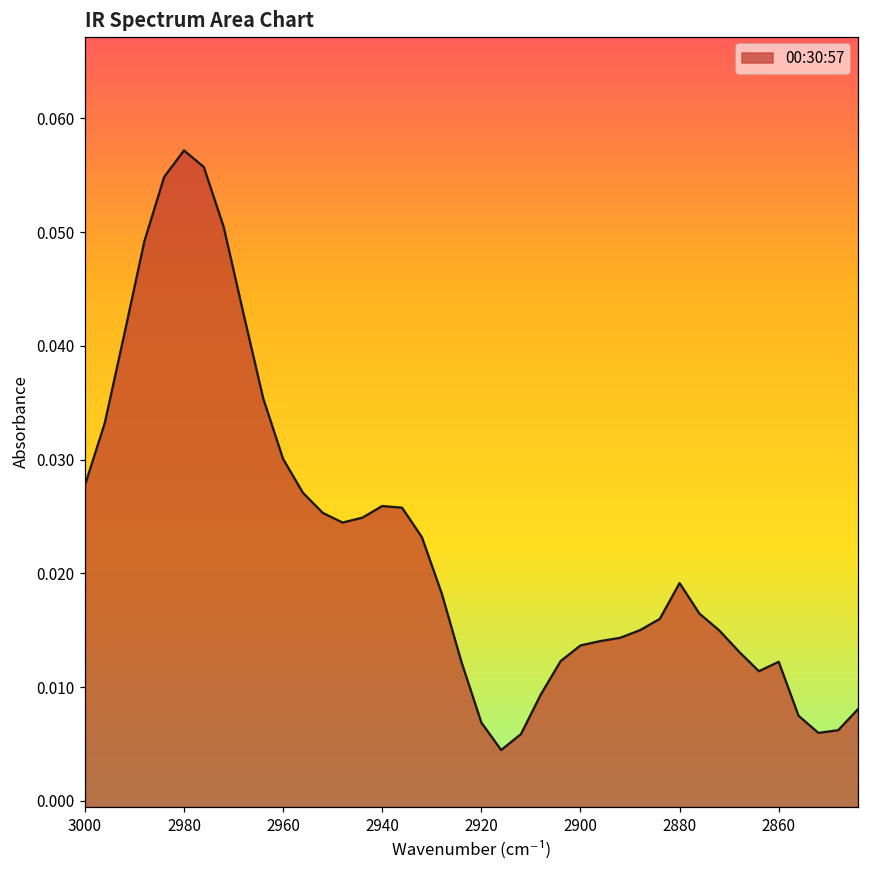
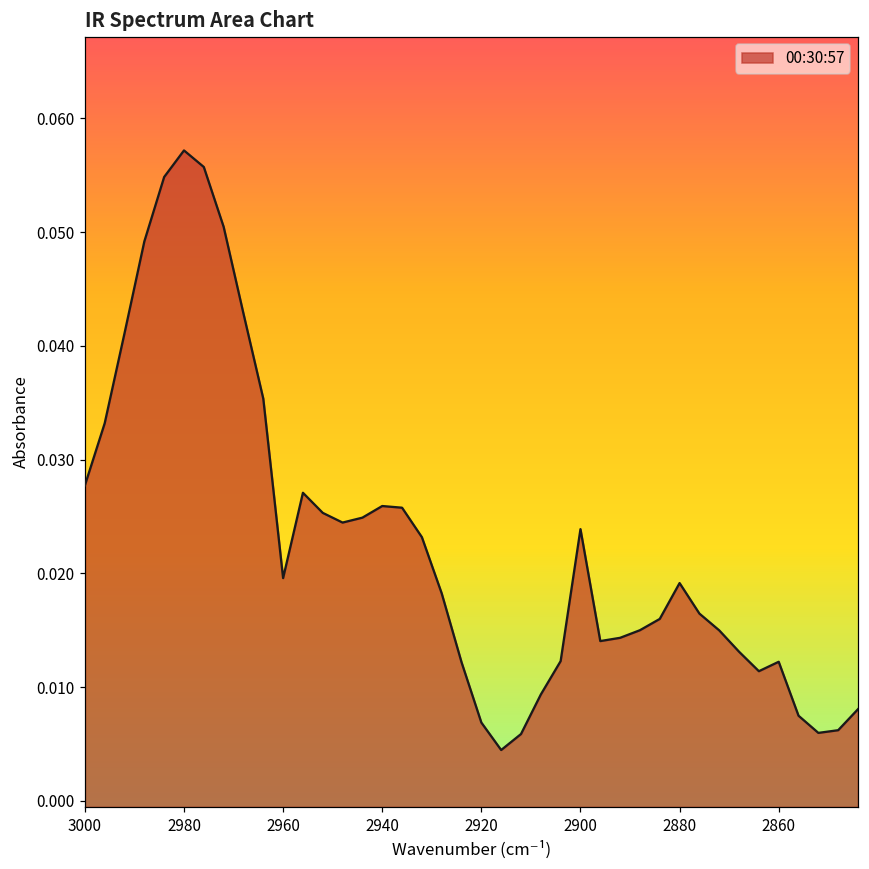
2960: 0.0301 -> 0.0196
2900: 0.0137 -> 0.0239
